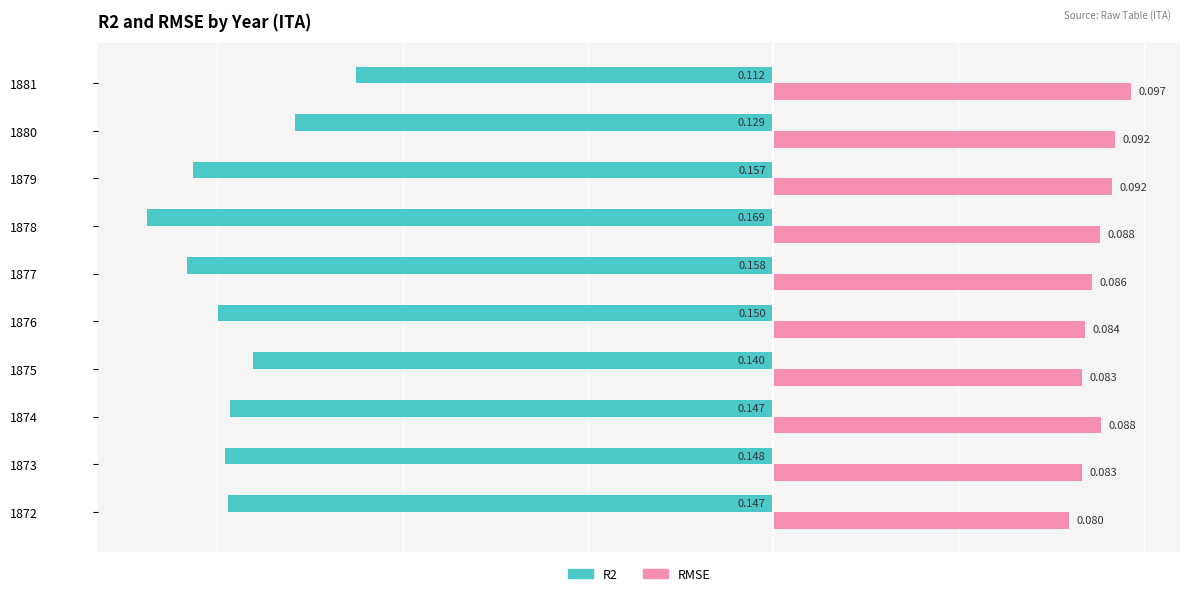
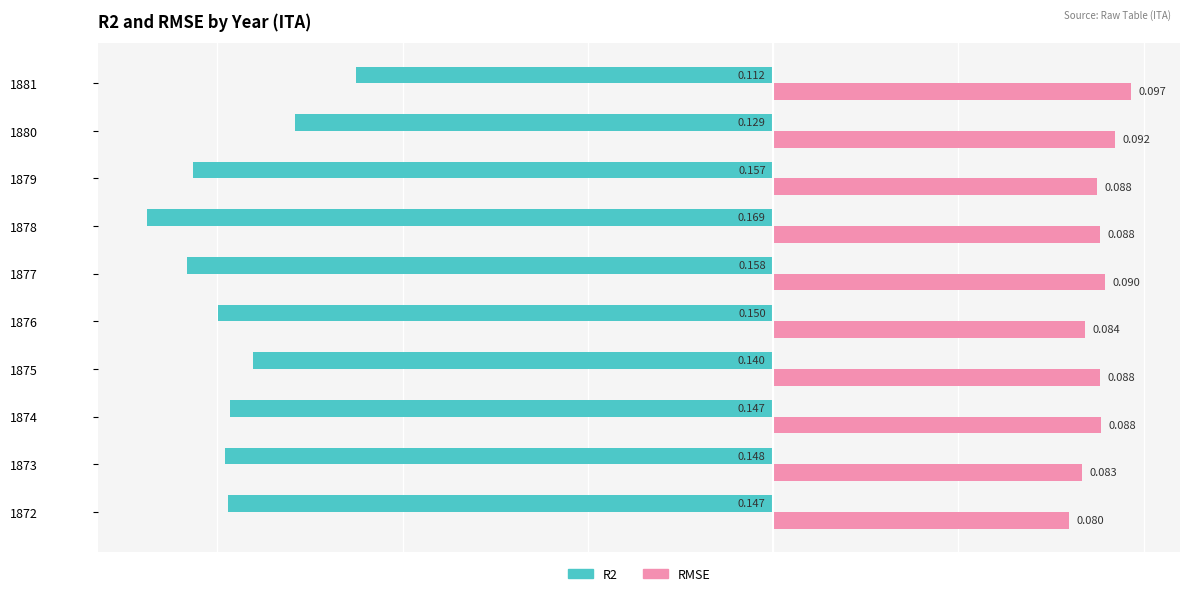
RMSE, 1879: 0.092 -> 0.088
RMSE, 1877: 0.086 -> 0.090
RMSE, 1875: 0.083 -> 0.088
